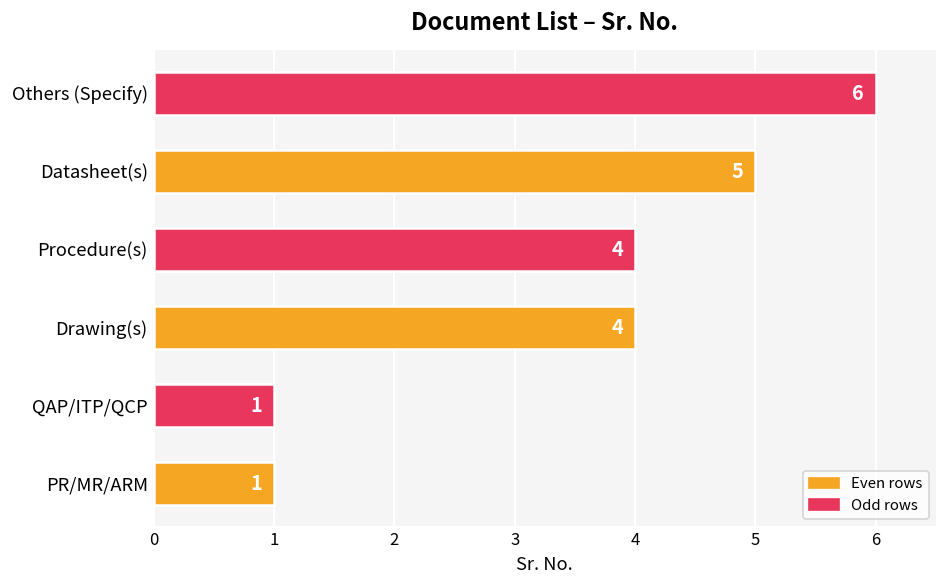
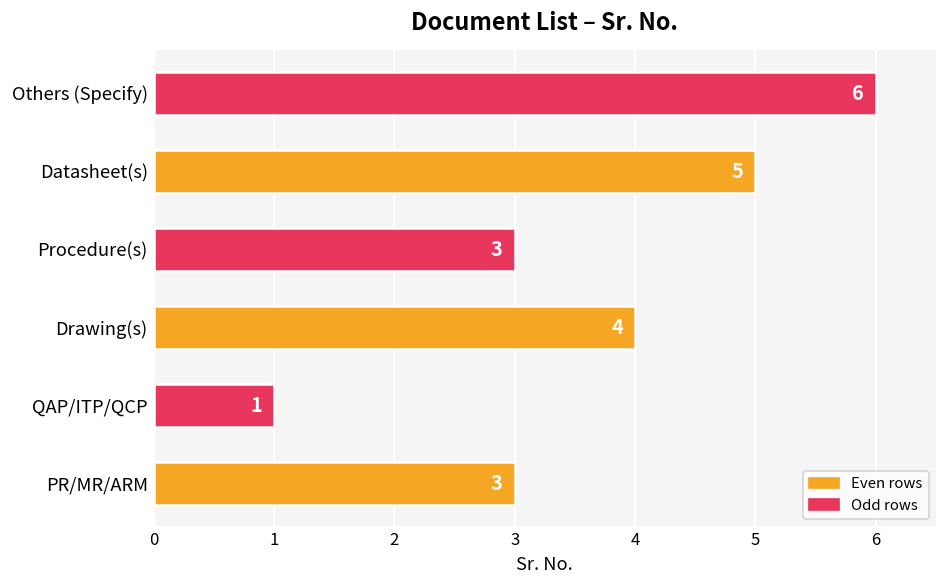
Procedure(s): 4 -> 3
PR/MR/ARM: 1 -> 3
